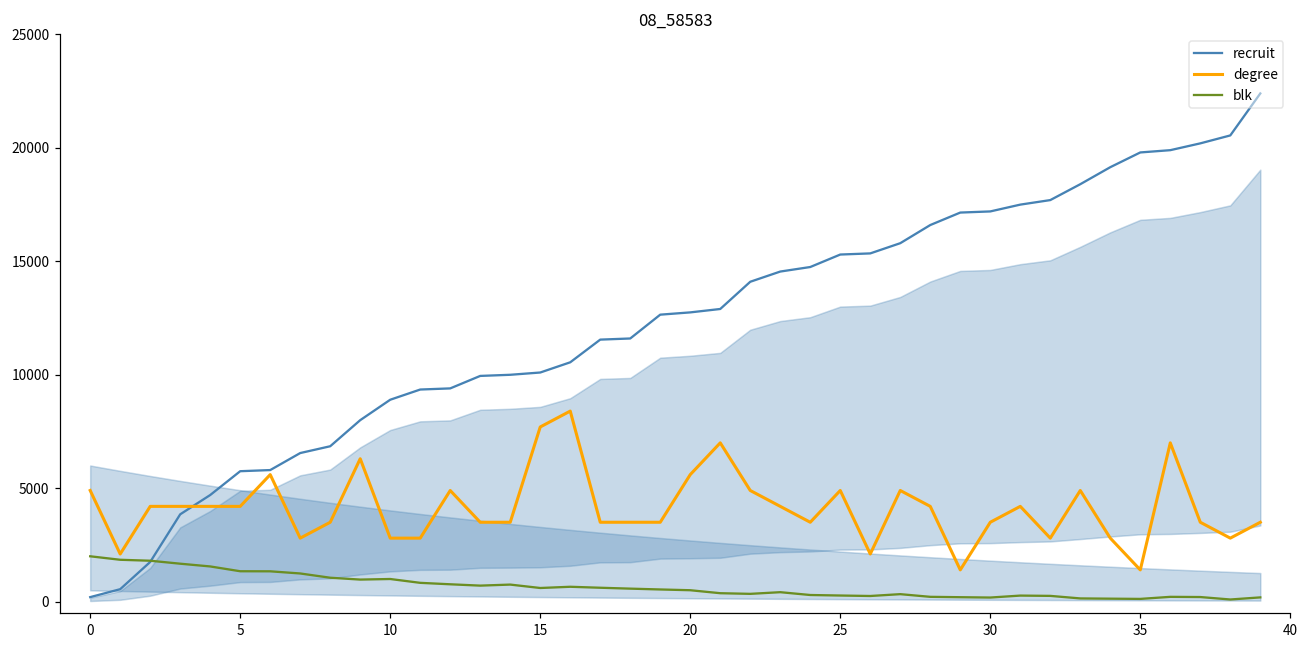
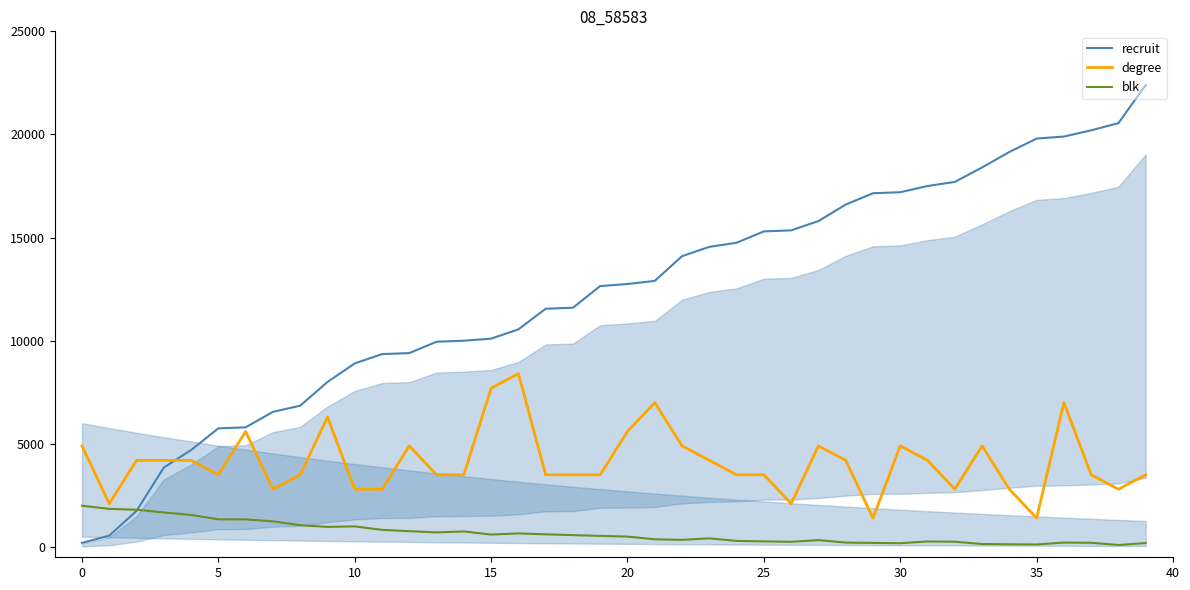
degree, 5: 4200 -> 3500
degree, 25: 4900 -> 3500
degree, 30: 3500 -> 4900
